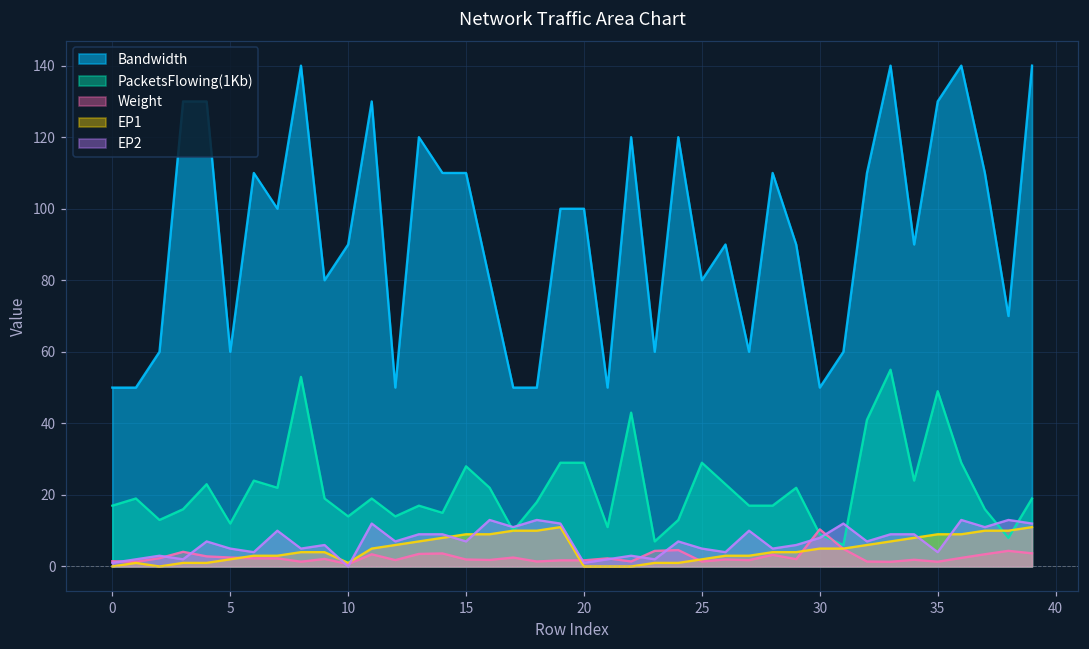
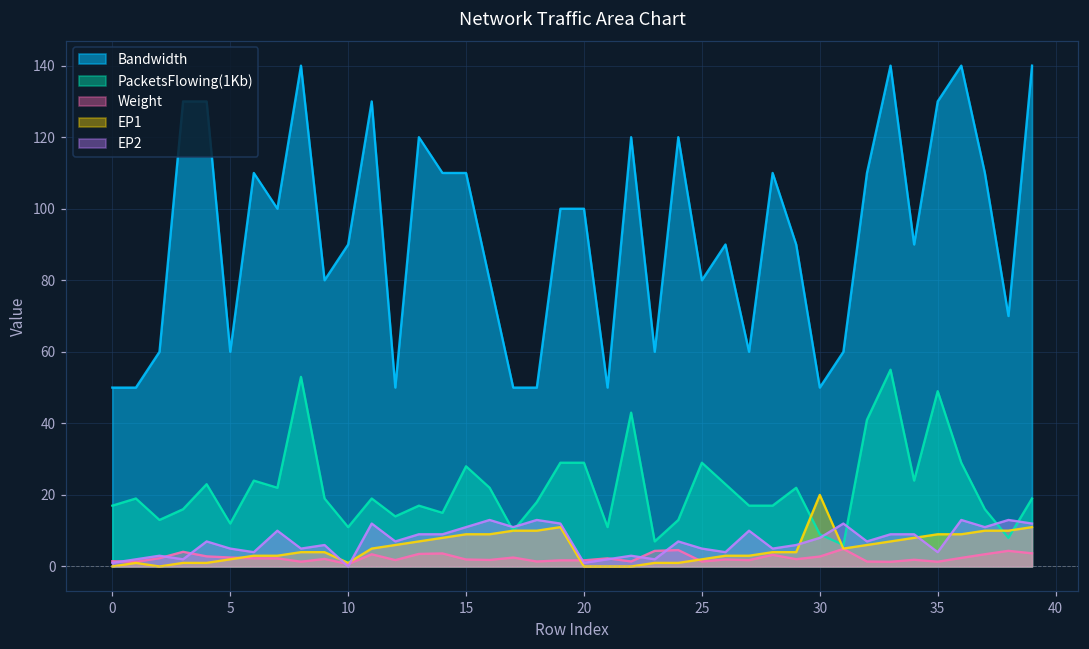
PacketsFlowing(1Kb), 10: 14 -> 11
EP2, 15: 7 -> 11
Weight, 30: 10 -> 3
EP1, 30: 5 -> 20
